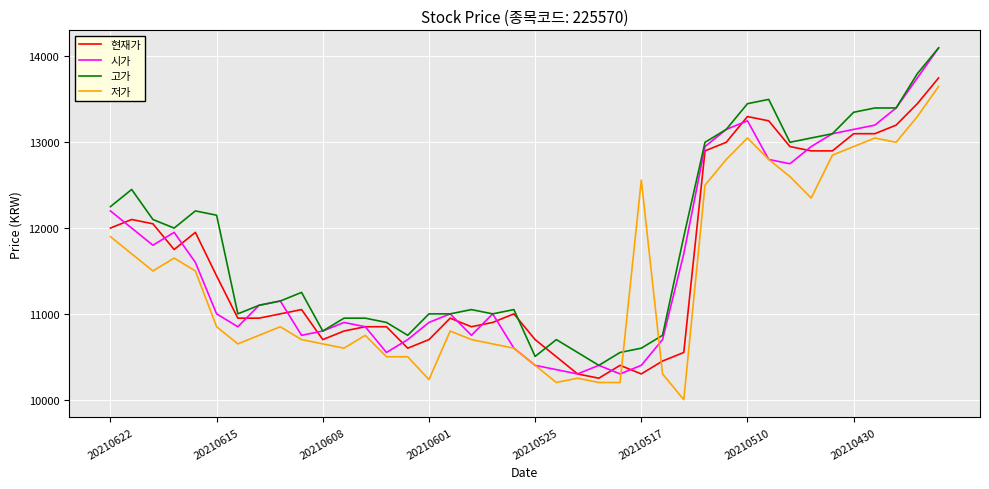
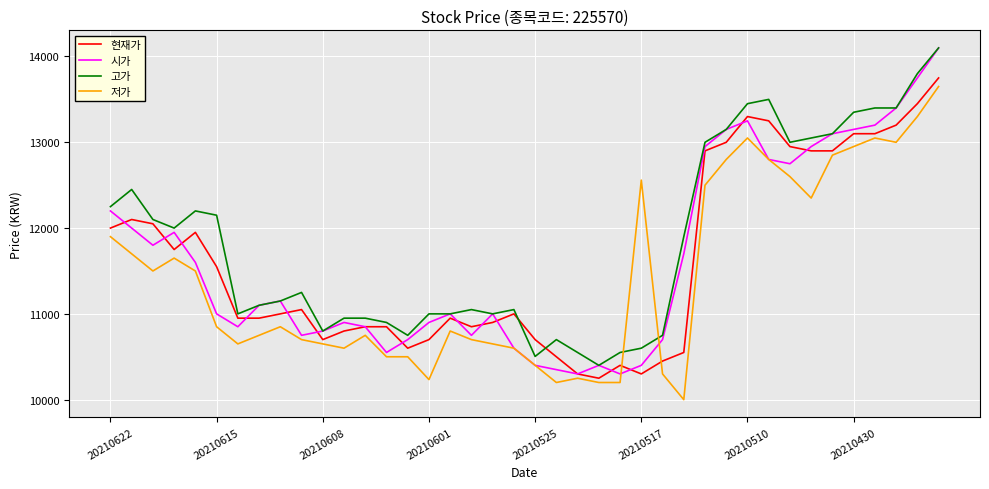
현재가, 20210615: 11400 -> 11600
